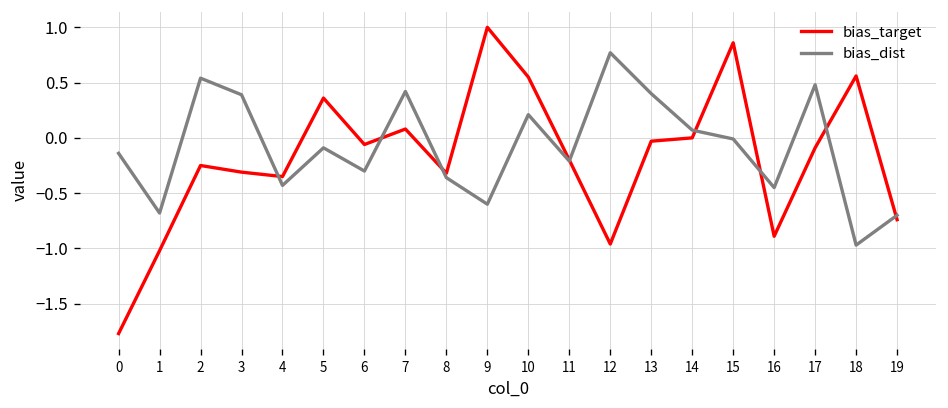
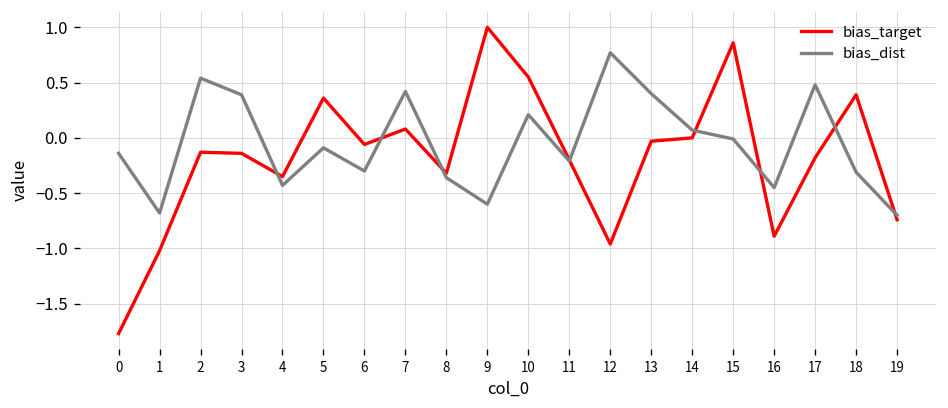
bias_target, 2: -0.3 -> -0.1
bias_target, 3: -0.3 -> -0.1
bias_target, 17: -0.1 -> -0.2
bias_target, 18: 0.6 -> 0.4
bias_dist, 18: -1.0 -> -0.3
